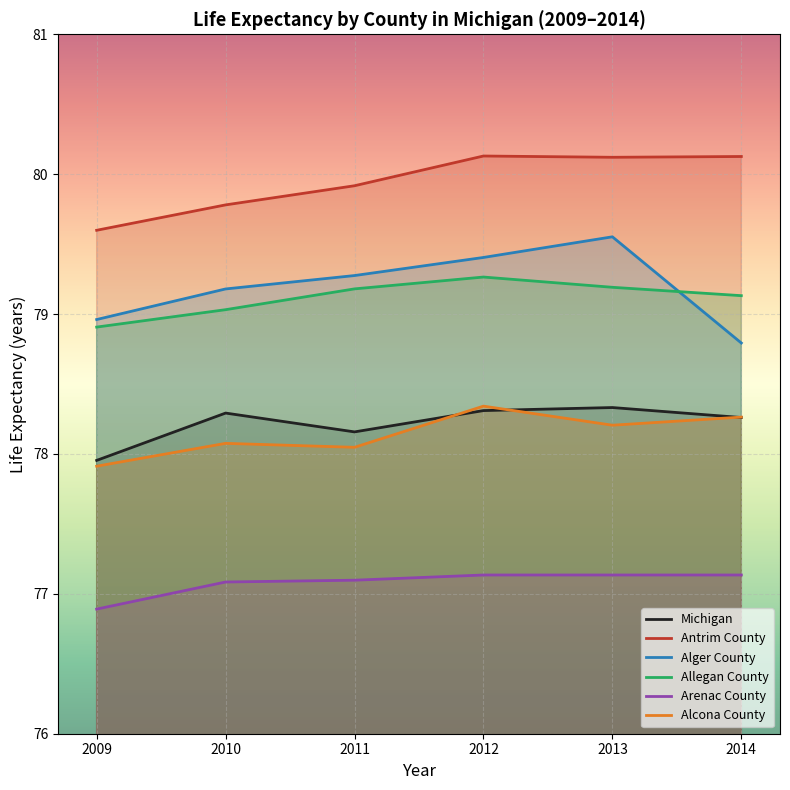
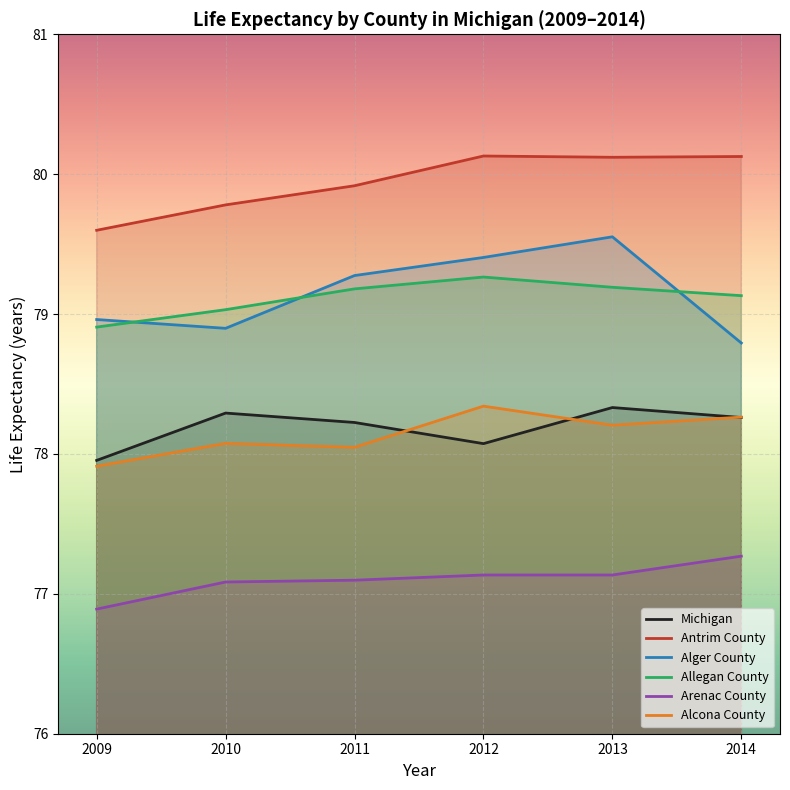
Alger County, 2010: 79.18 -> 78.90
Michigan, 2011: 78.16 -> 78.22
Michigan, 2012: 78.31 -> 78.07
Arenac County, 2014: 77.13 -> 77.27
